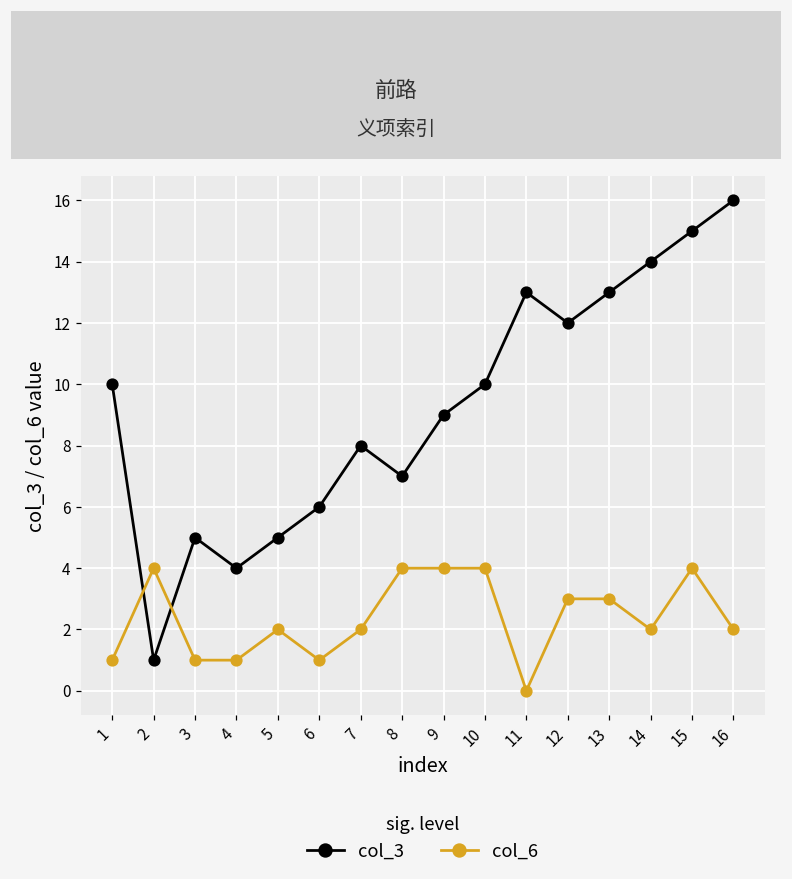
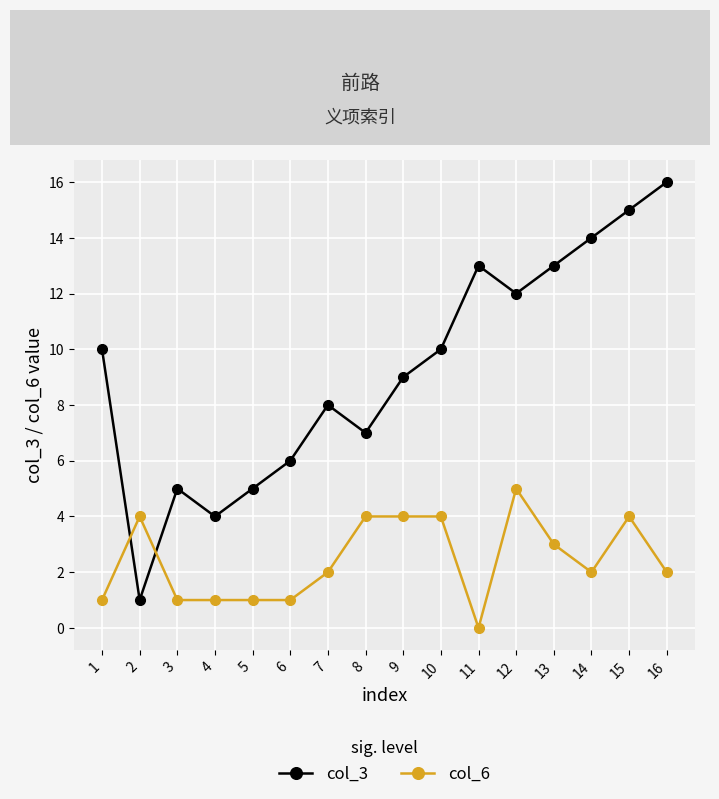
col_6, 5: 2 -> 1
col_6, 12: 3 -> 5
